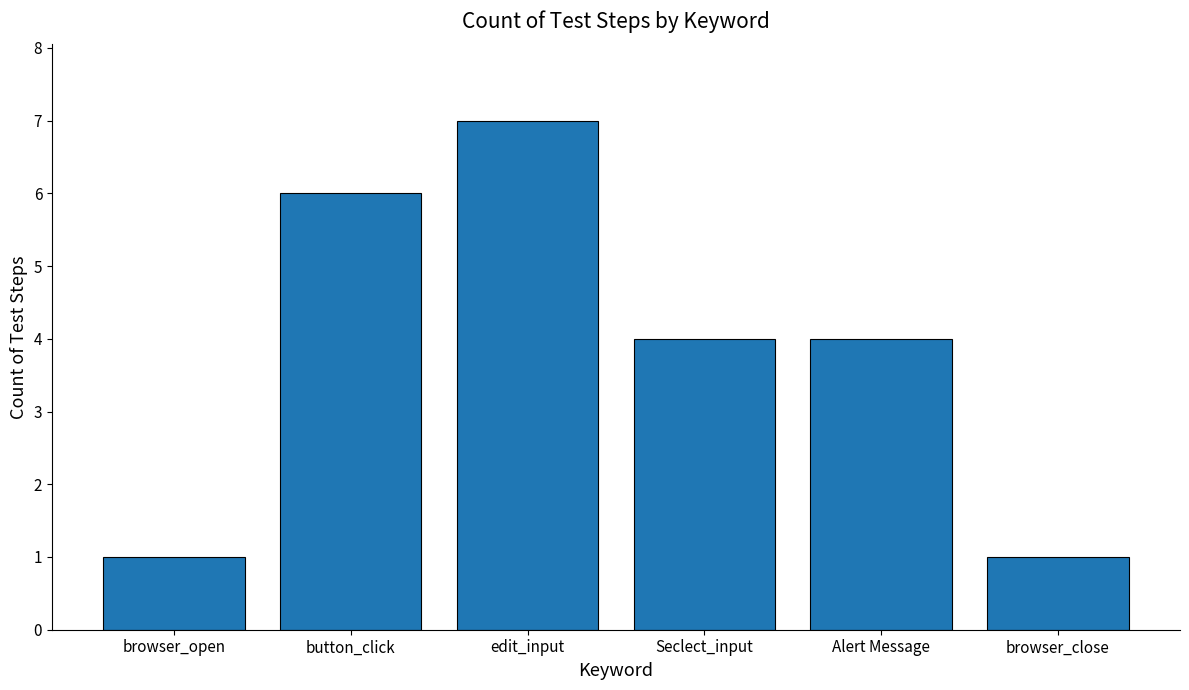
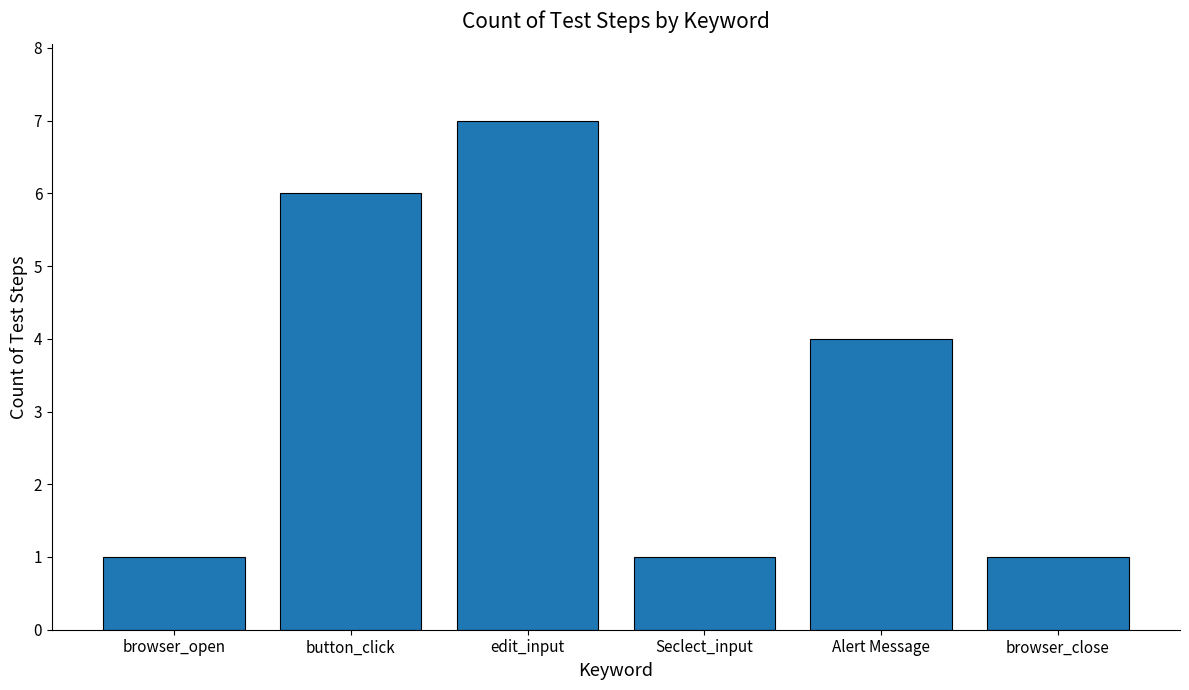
Seclect_input: 4 -> 1
